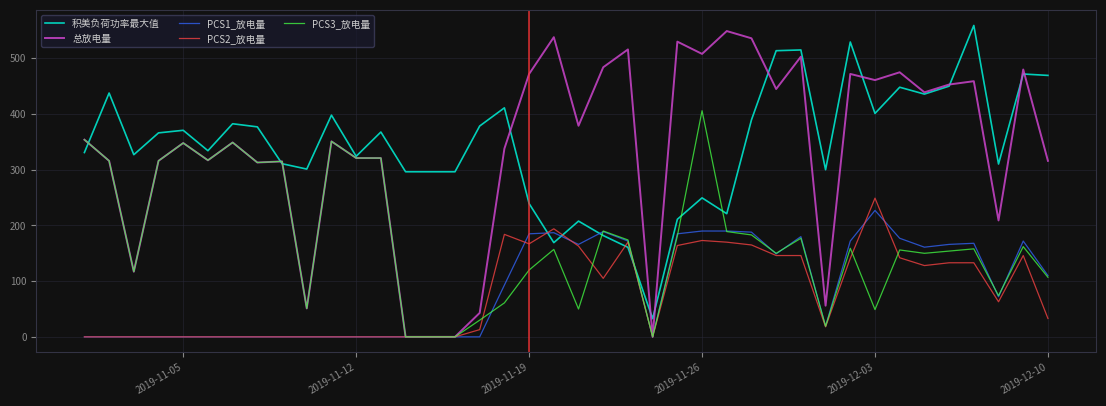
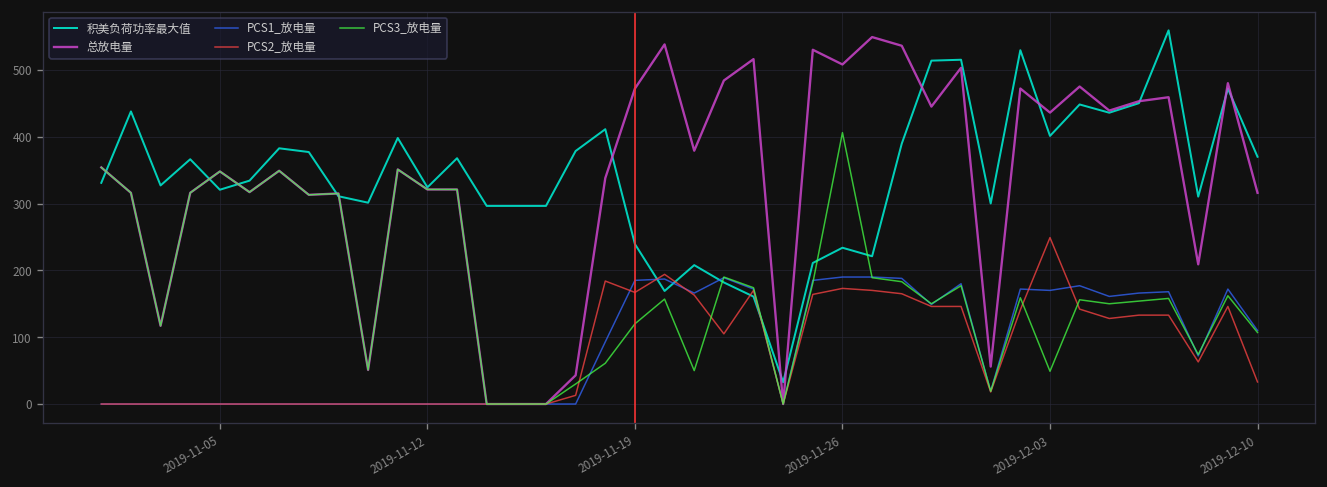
积美负荷功率最大值, 2019-11-05: 370 -> 320
积美负荷功率最大值, 2019-11-26: 250 -> 230
总放电量, 2019-12-03: 460 -> 440
PCS1_放电量, 2019-12-03: 230 -> 170
积美负荷功率最大值, 2019-12-10: 470 -> 370
